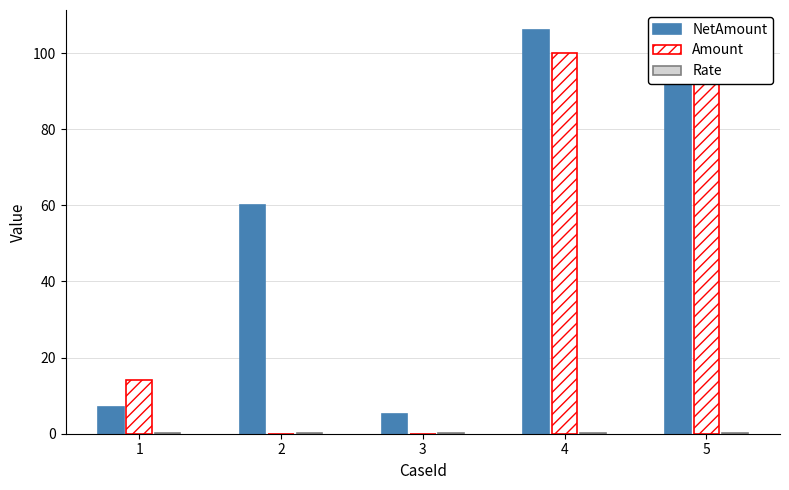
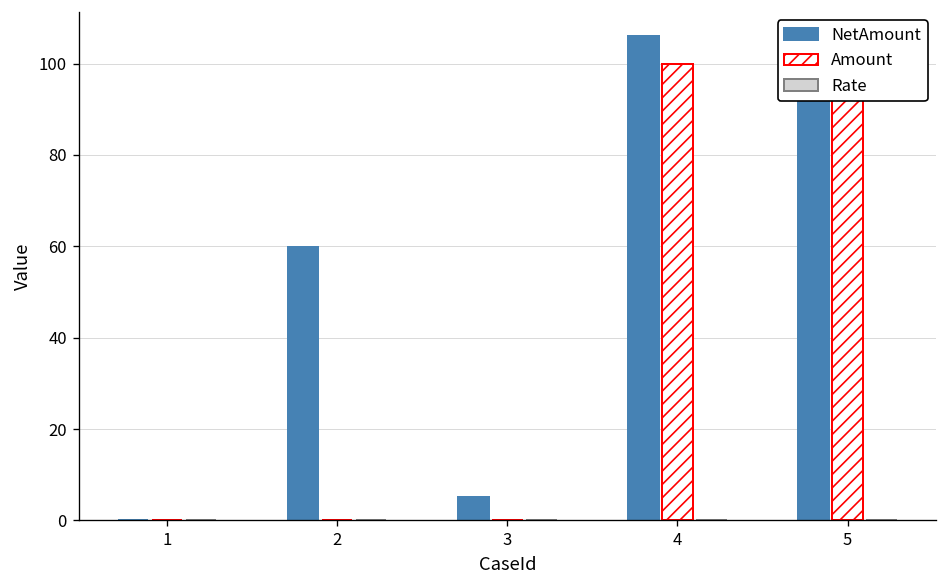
NetAmount, 1: 7 -> 0
Amount, 1: 14 -> 0
